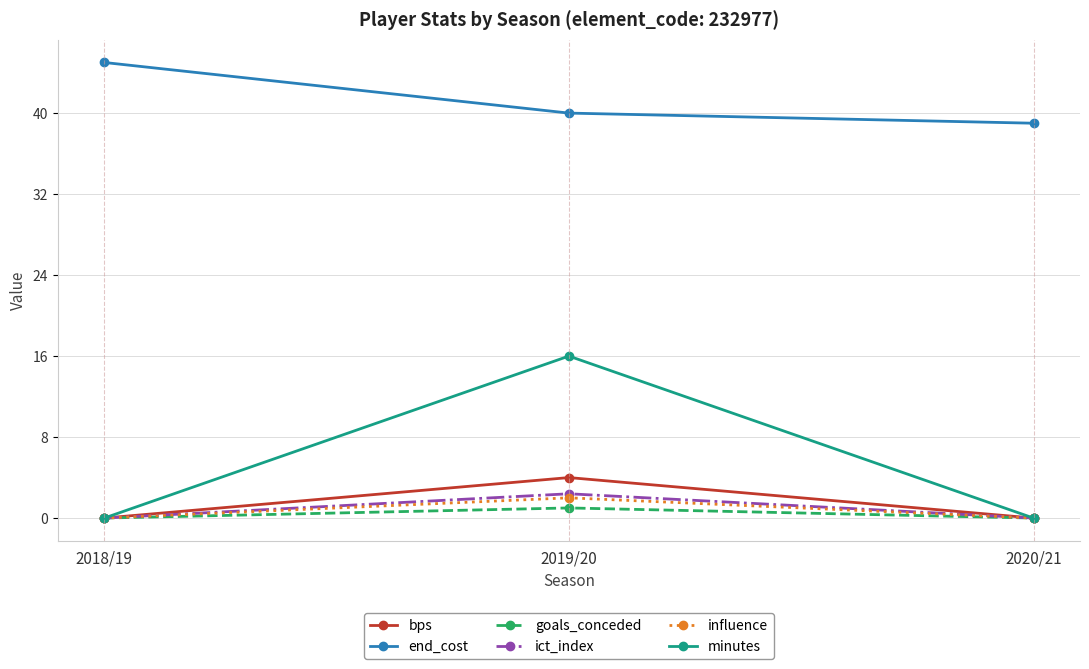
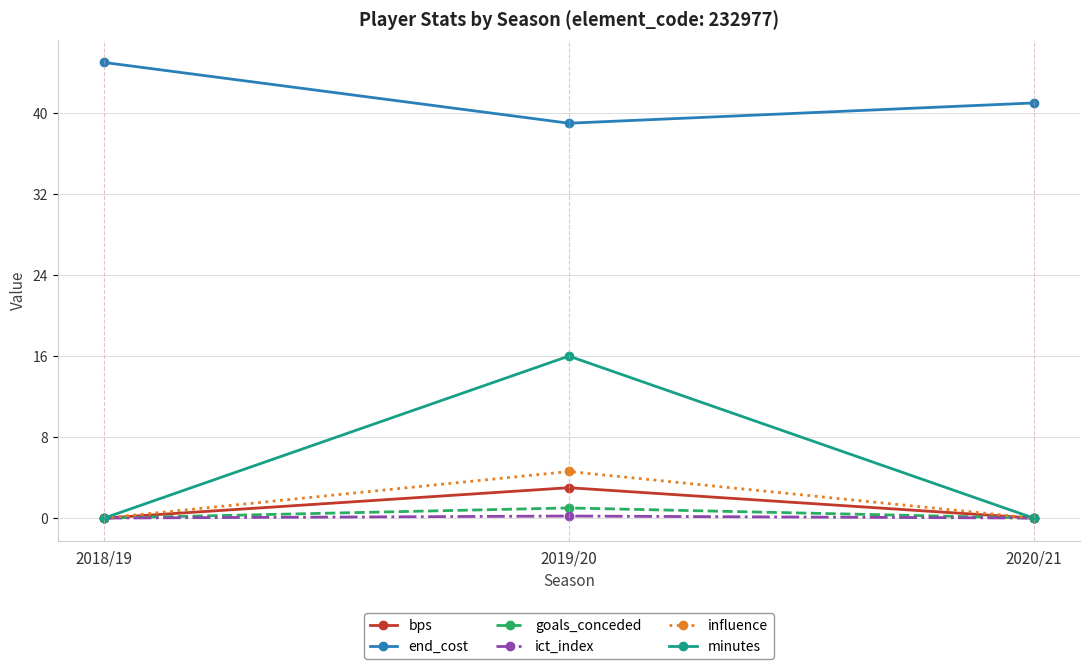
bps, 2019/20: 4 -> 3
end_cost, 2019/20: 40 -> 39
ict_index, 2019/20: 2.4 -> 0.2
influence, 2019/20: 2.0 -> 4.6
end_cost, 2020/21: 39 -> 41
